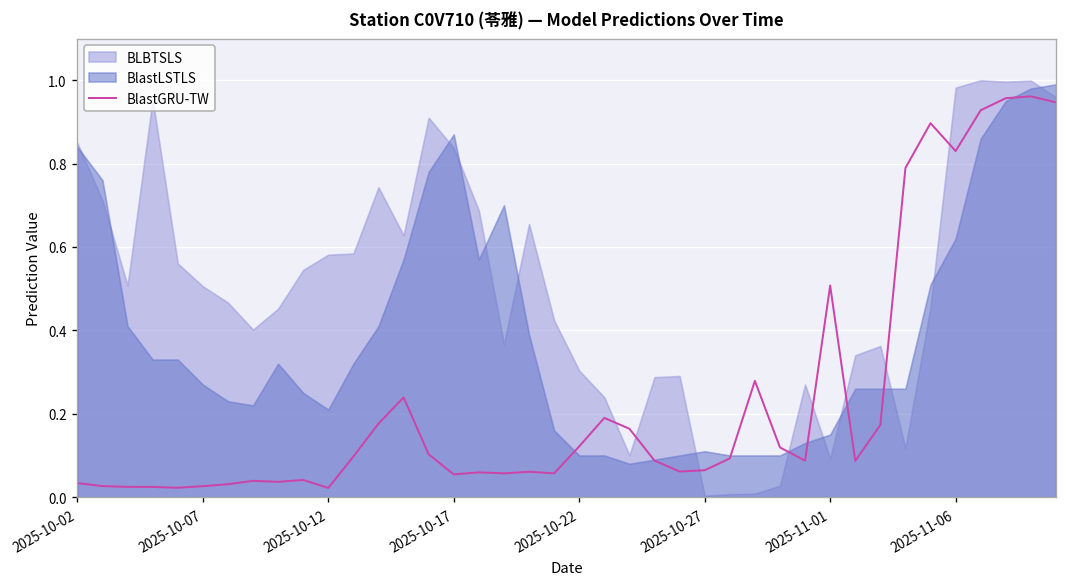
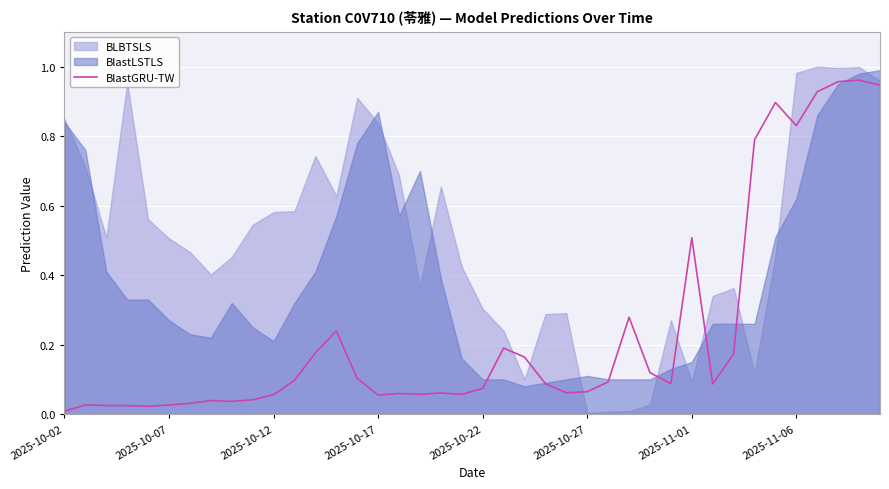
BlastGRU-TW, 2025-10-02: 0.03 -> 0.01
BlastGRU-TW, 2025-10-12: 0.02 -> 0.06
BlastGRU-TW, 2025-10-22: 0.12 -> 0.07
